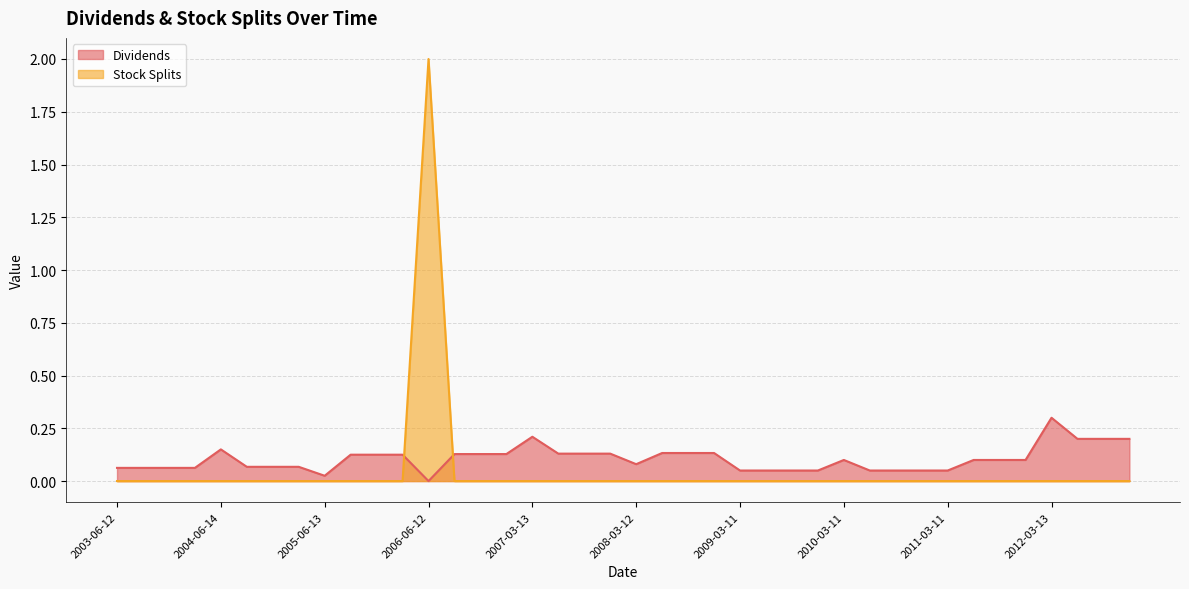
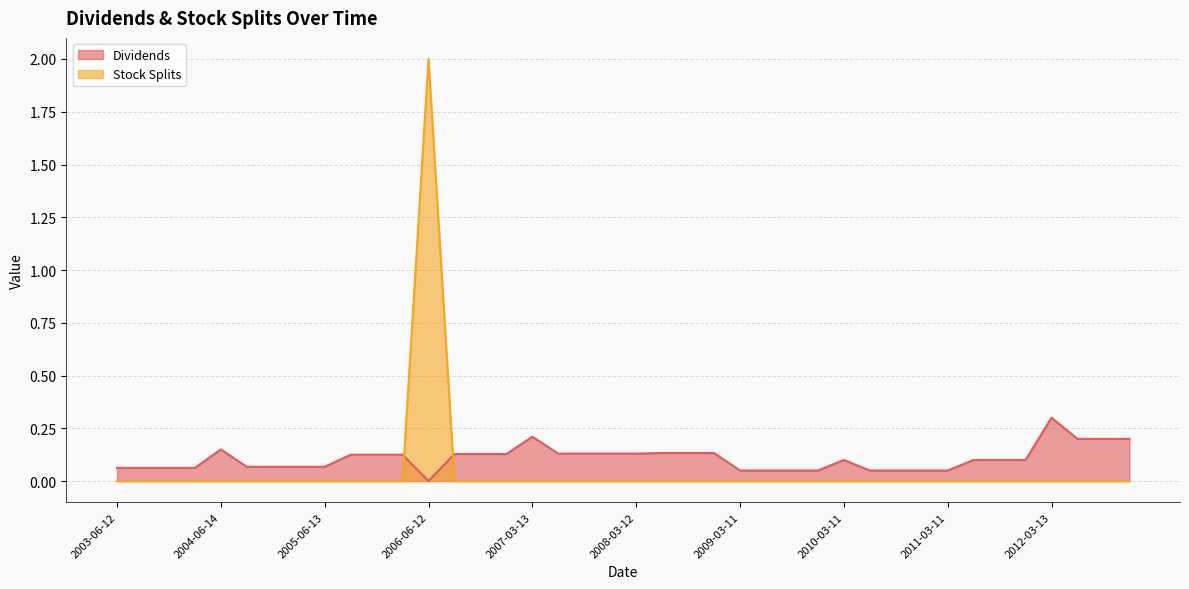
Dividends, 2005-06-13: 0.03 -> 0.07
Dividends, 2008-03-12: 0.08 -> 0.13
